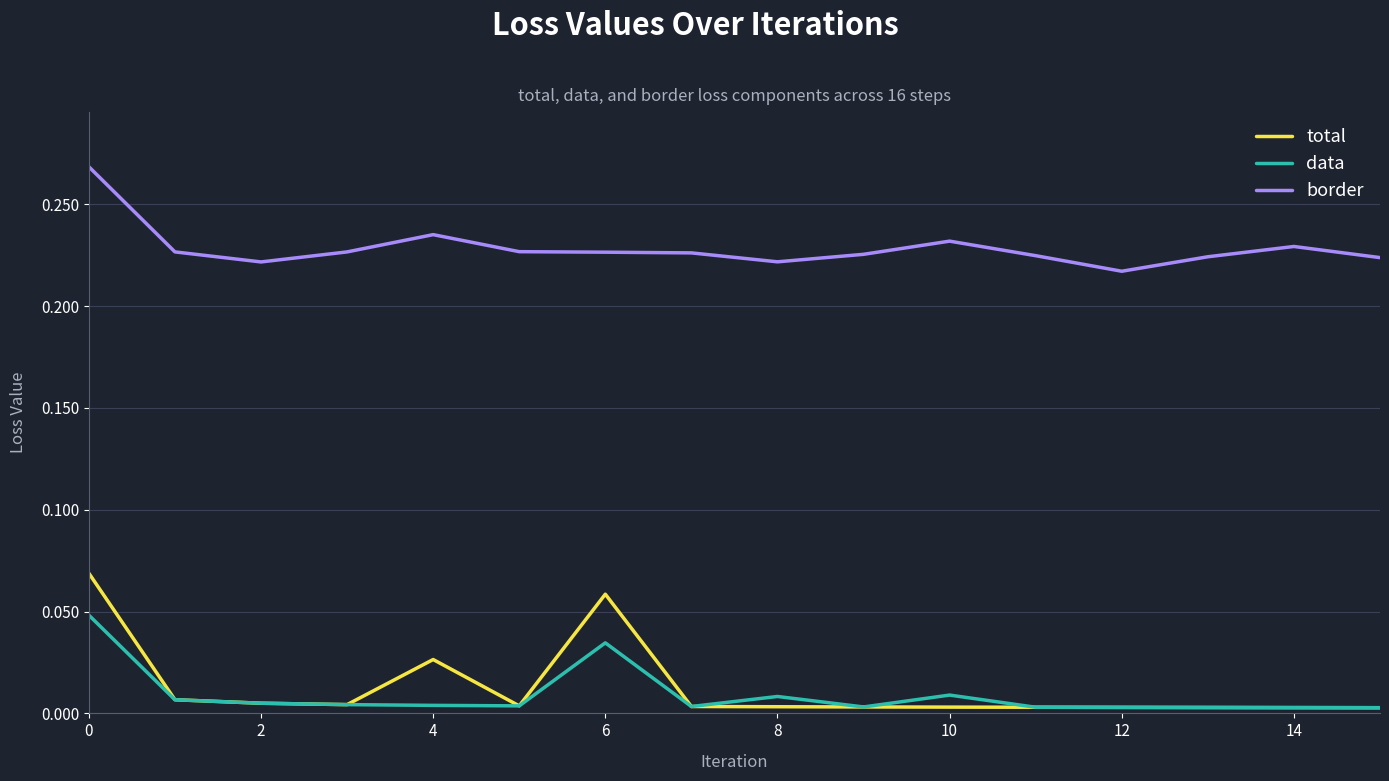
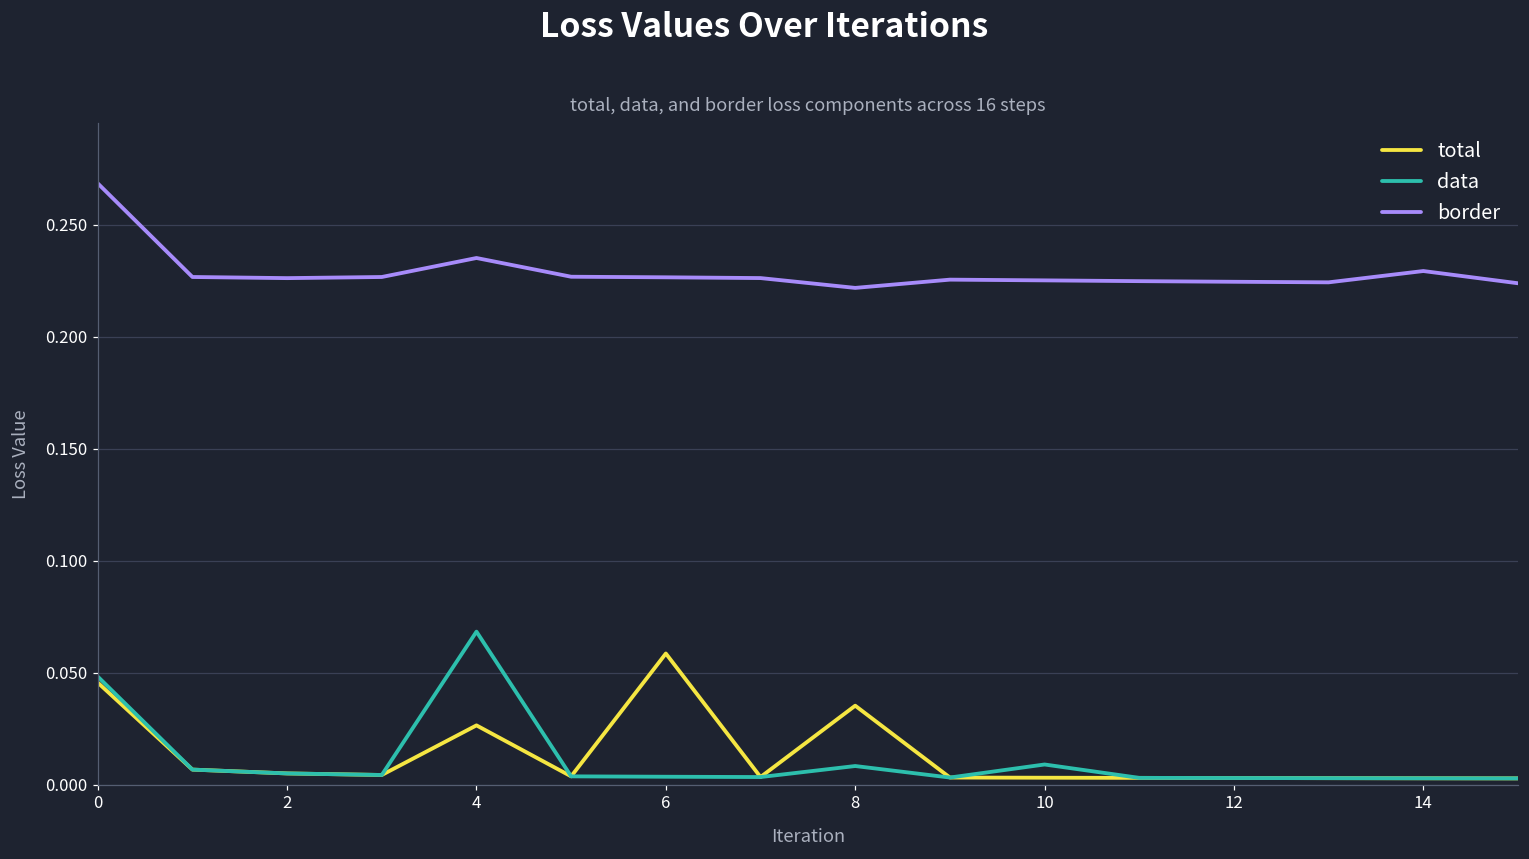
total, 0: 0.069 -> 0.046
border, 2: 0.222 -> 0.226
data, 4: 0.004 -> 0.068
data, 6: 0.035 -> 0.004
total, 8: 0.003 -> 0.035
border, 10: 0.232 -> 0.225
border, 12: 0.217 -> 0.225
